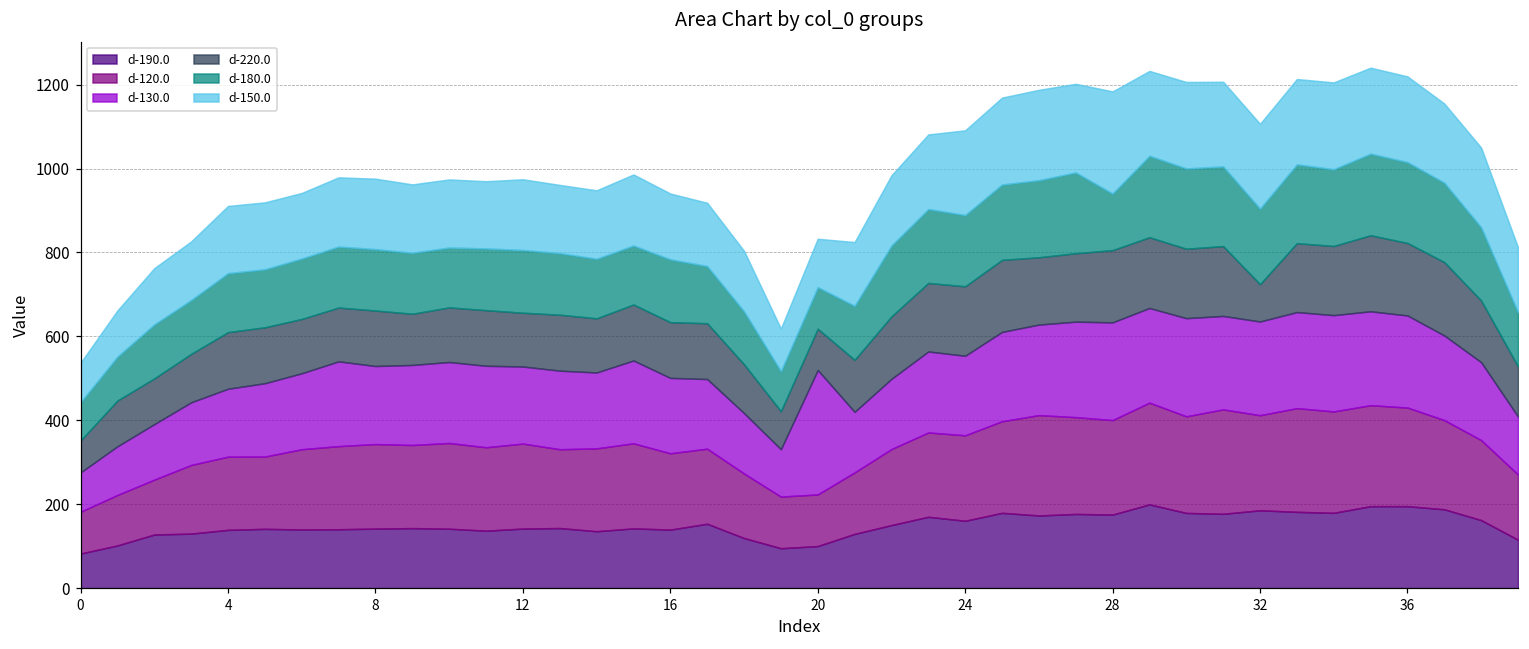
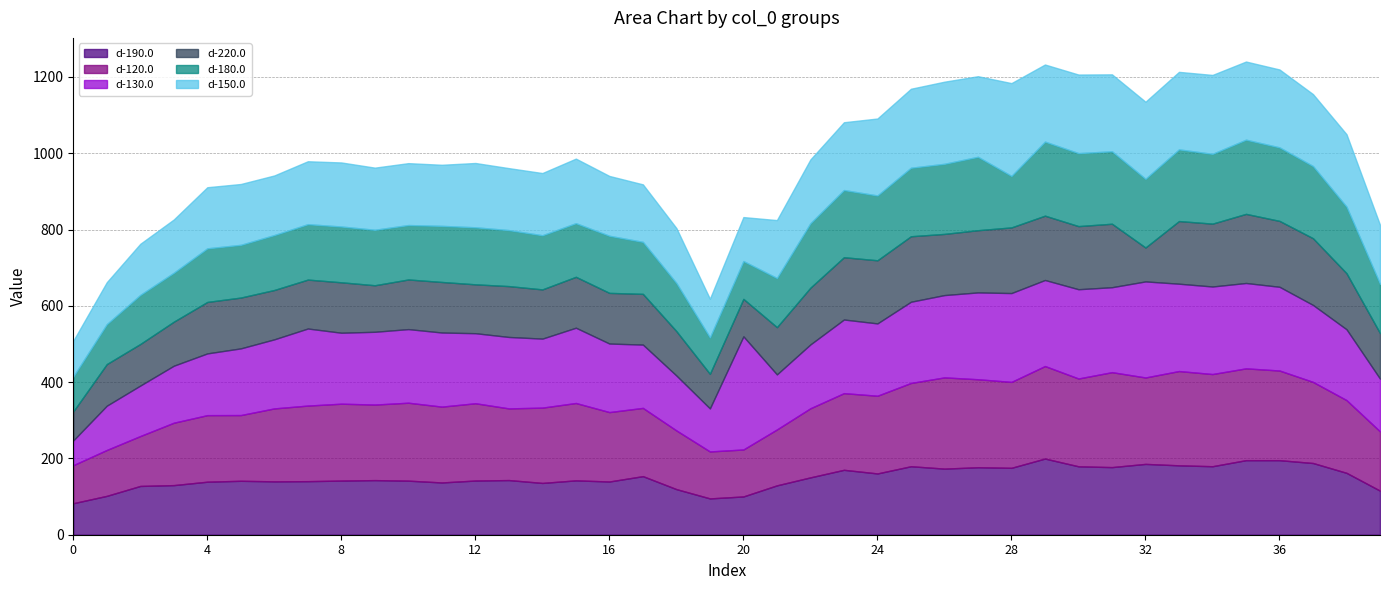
d-130.0, 0: 90 -> 60
d-130.0, 32: 220 -> 250
